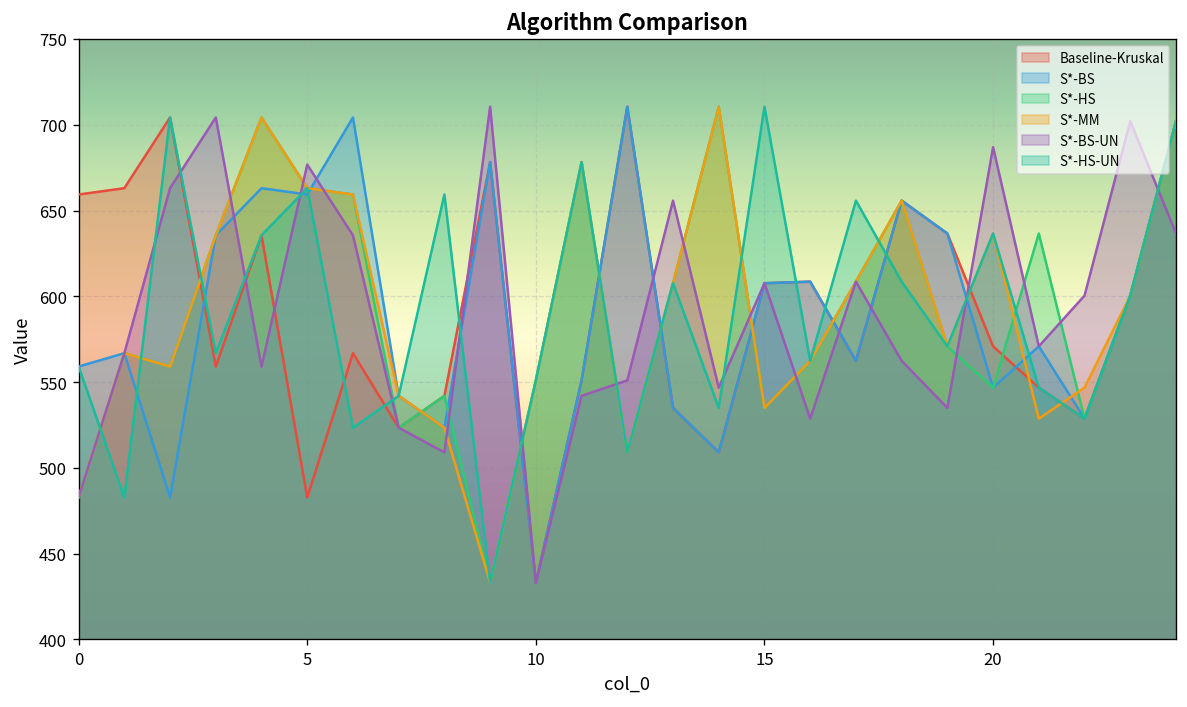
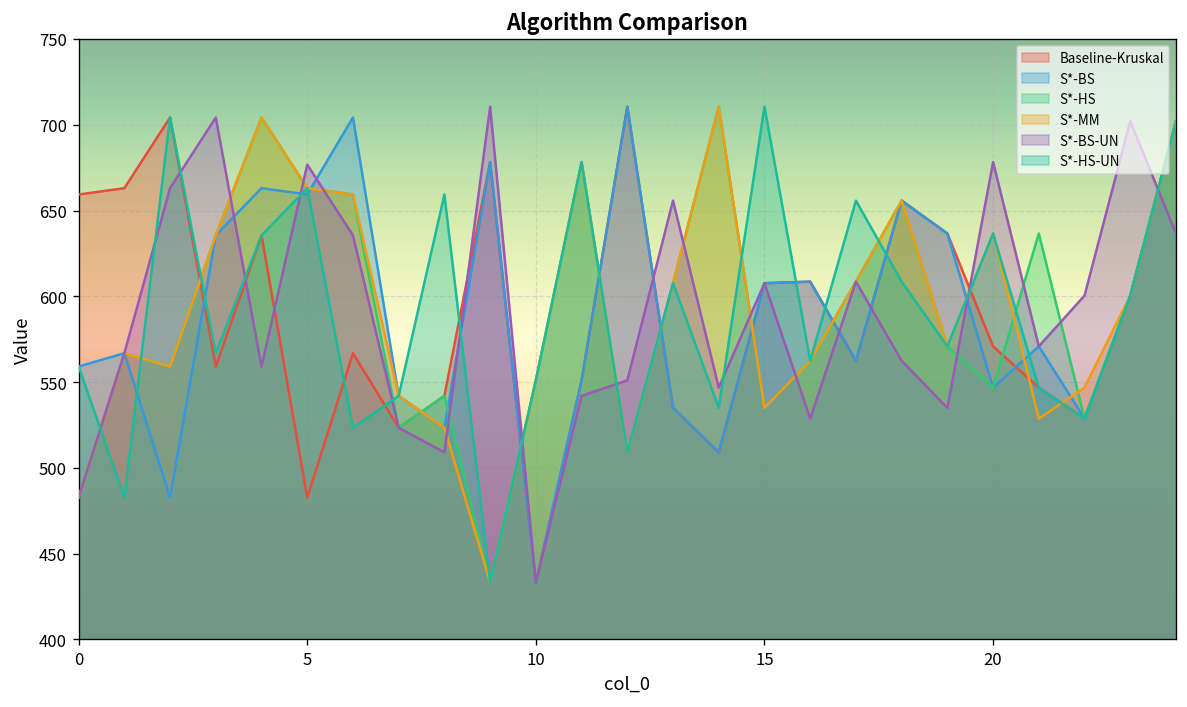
S*-BS-UN, 20: 687 -> 678
